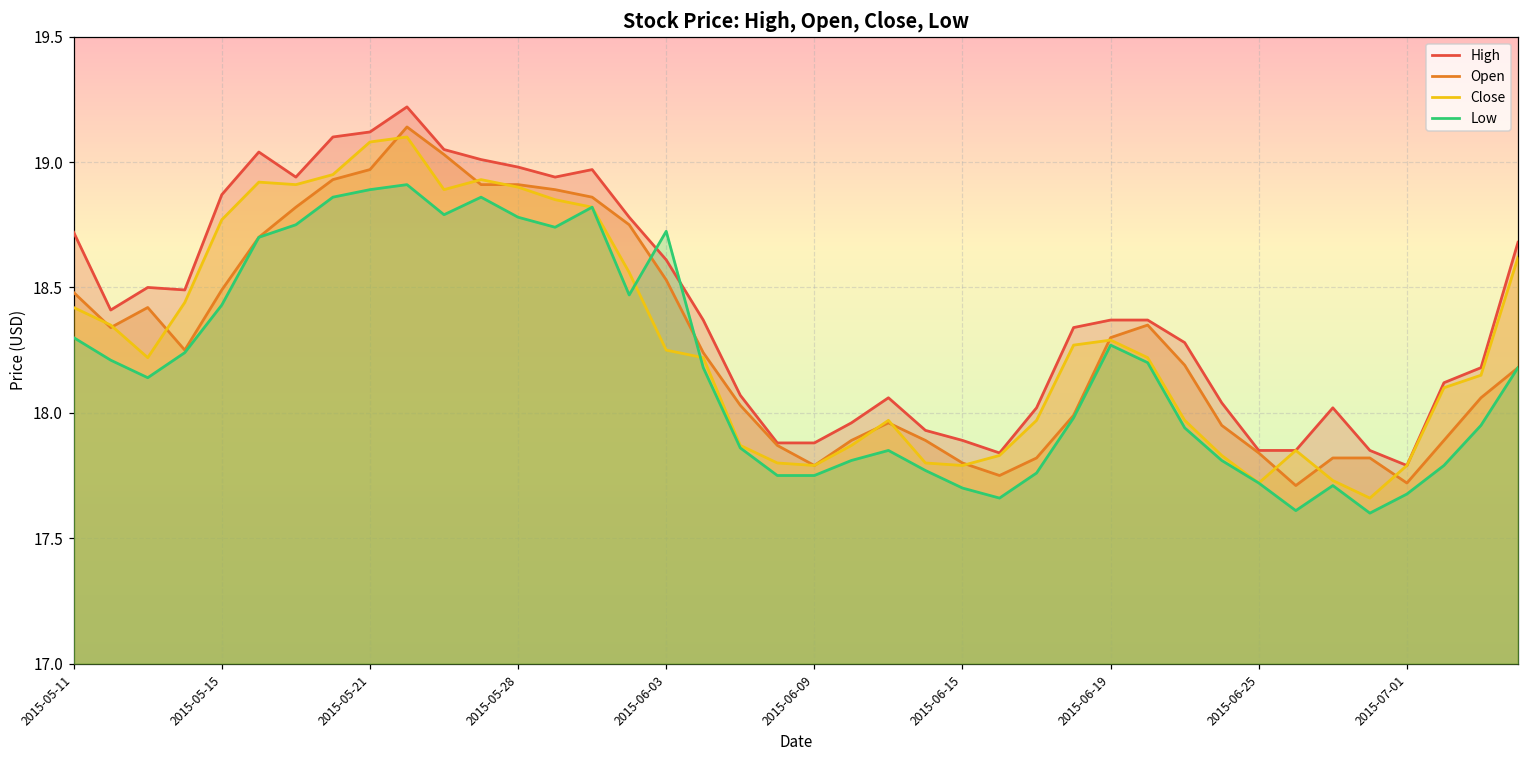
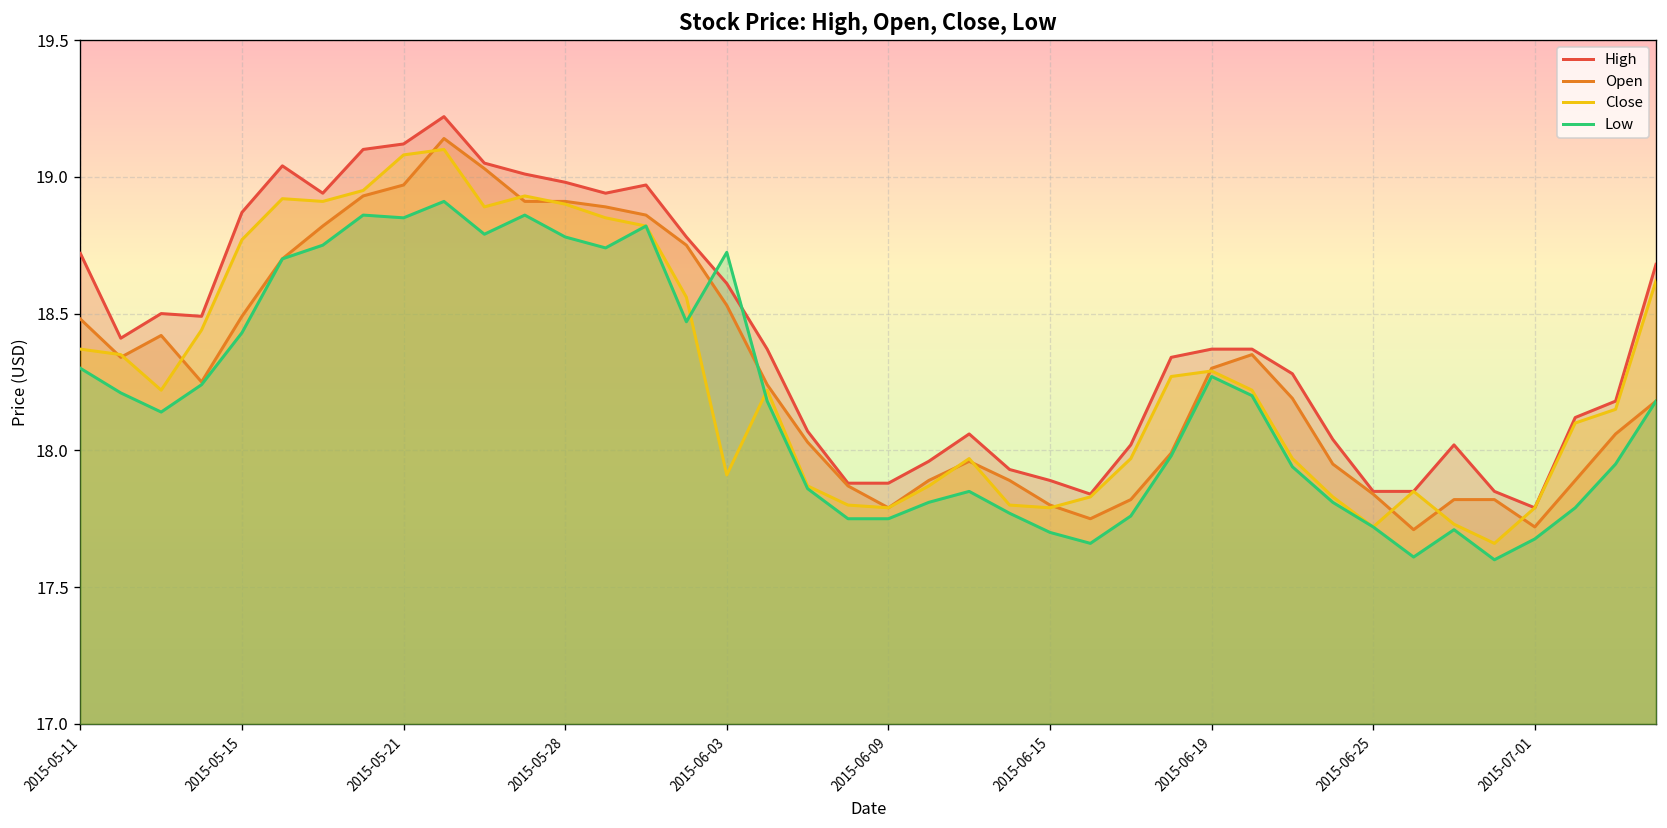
Close, 2015-05-11: 18.42 -> 18.37
Low, 2015-05-21: 18.89 -> 18.85
Close, 2015-06-03: 18.25 -> 17.91
